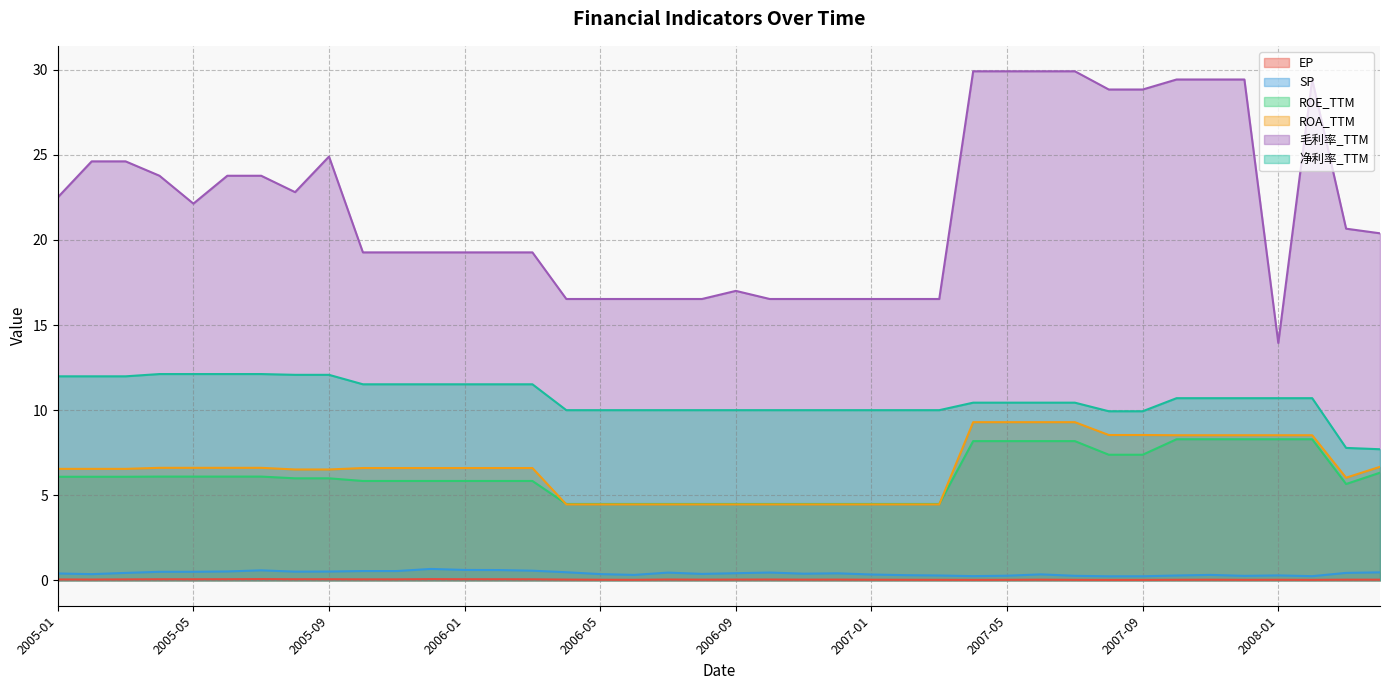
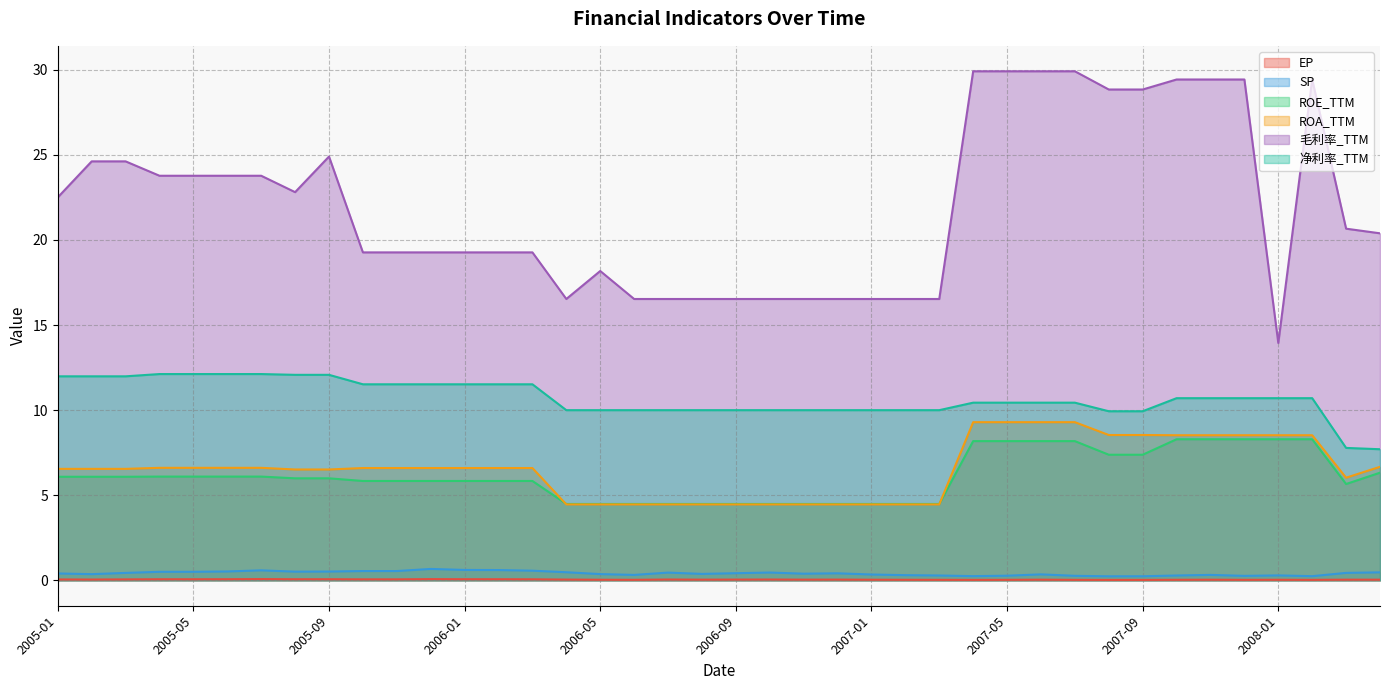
毛利率_TTM, 2005-05: 22.1 -> 23.8
毛利率_TTM, 2006-05: 16.5 -> 18.2
毛利率_TTM, 2006-09: 17.0 -> 16.5
